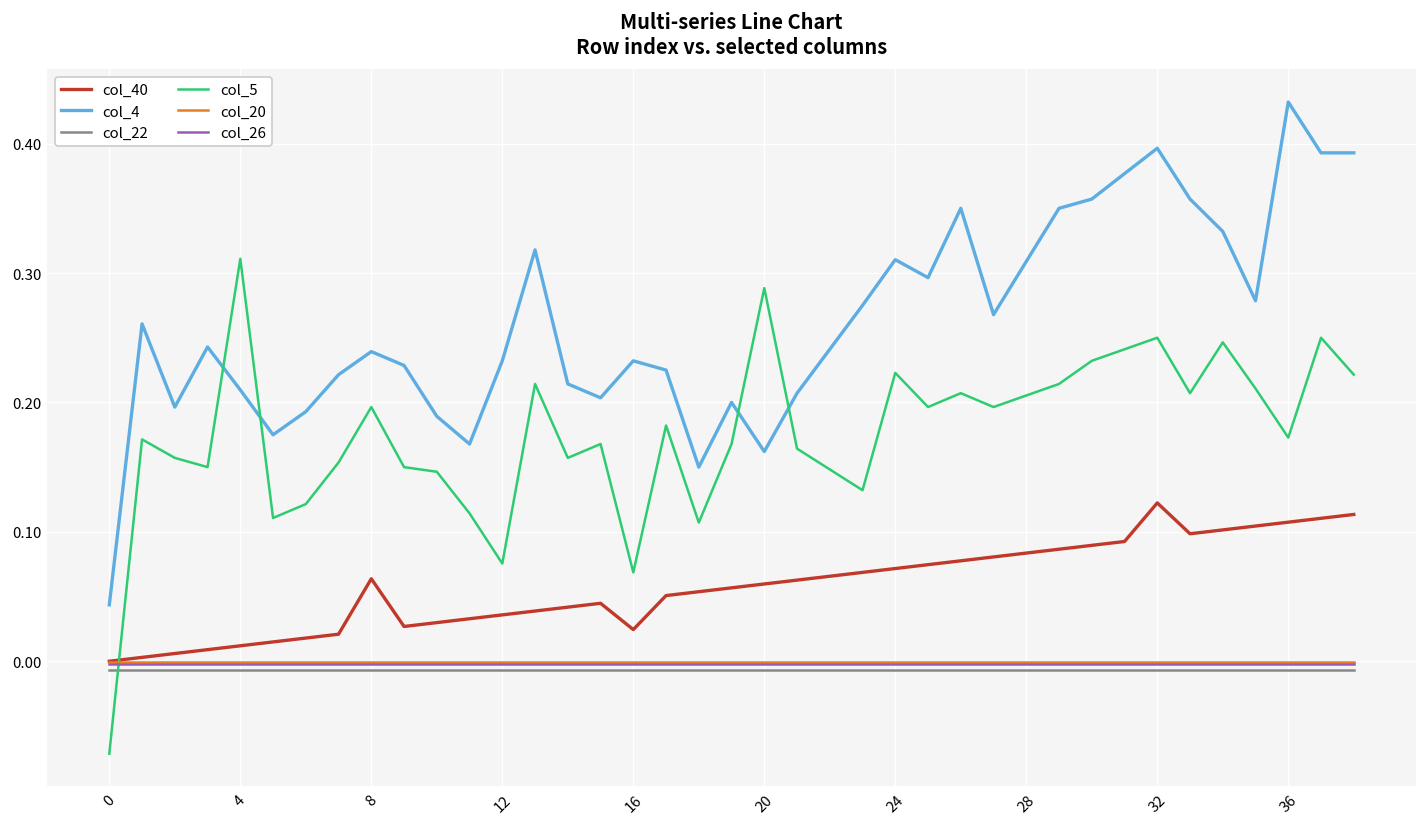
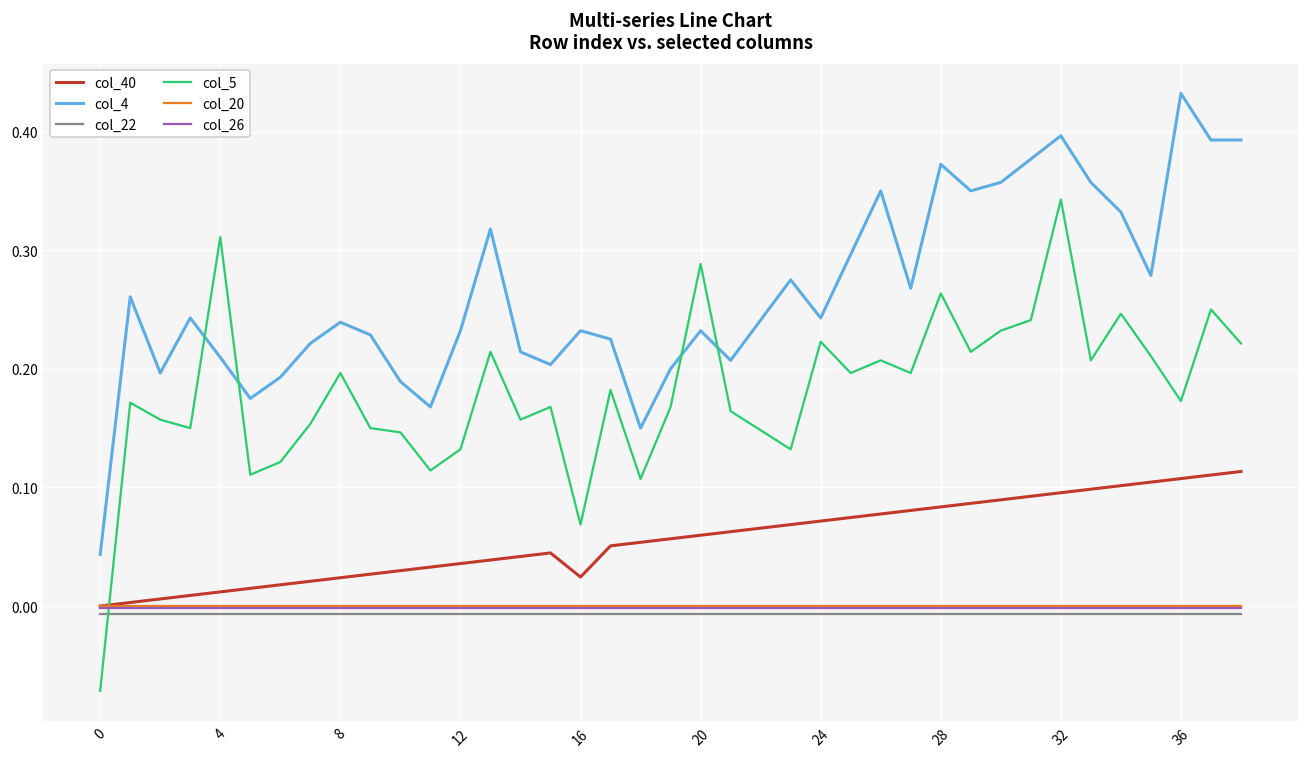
col_40, 8: 0.064 -> 0.024
col_5, 12: 0.076 -> 0.132
col_4, 20: 0.162 -> 0.232
col_4, 24: 0.310 -> 0.243
col_4, 28: 0.309 -> 0.372
col_5, 28: 0.205 -> 0.264
col_40, 32: 0.122 -> 0.096
col_5, 32: 0.250 -> 0.343
